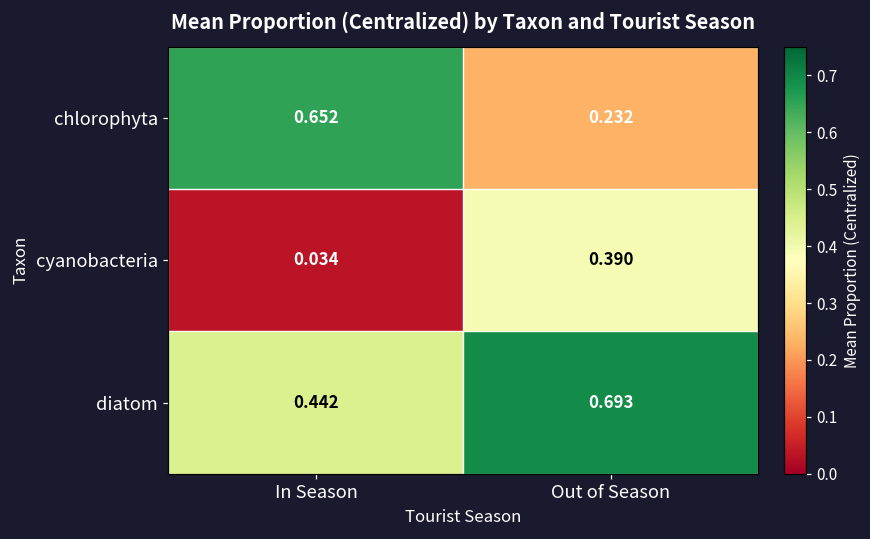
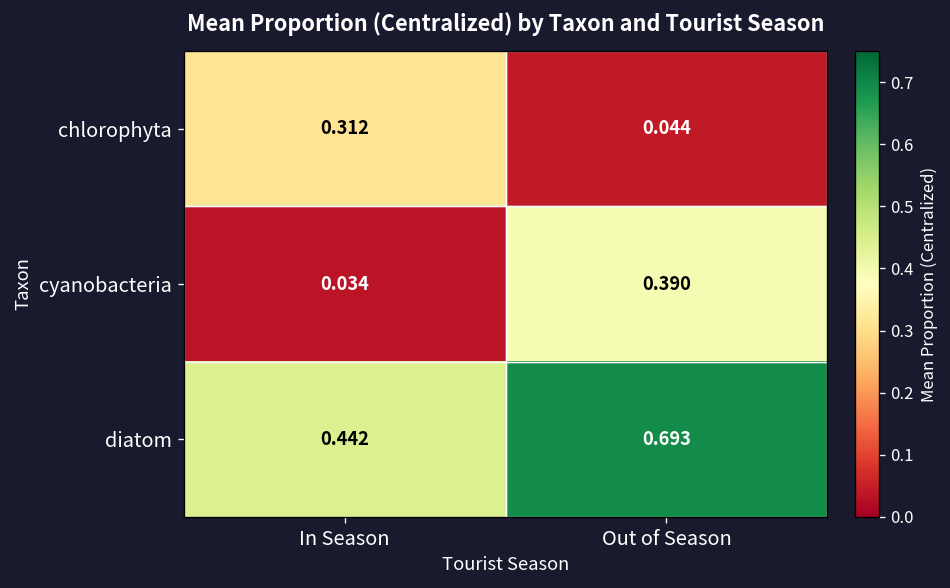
chlorophyta, In Season: 0.652 -> 0.312
chlorophyta, Out of Season: 0.232 -> 0.044
